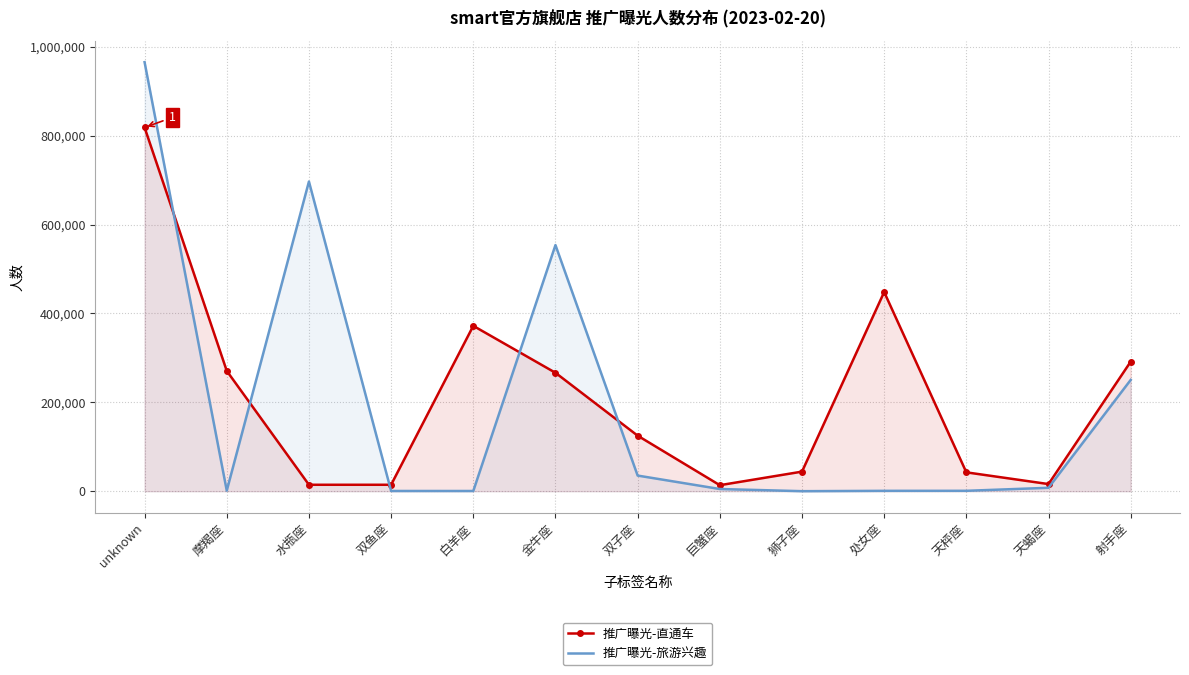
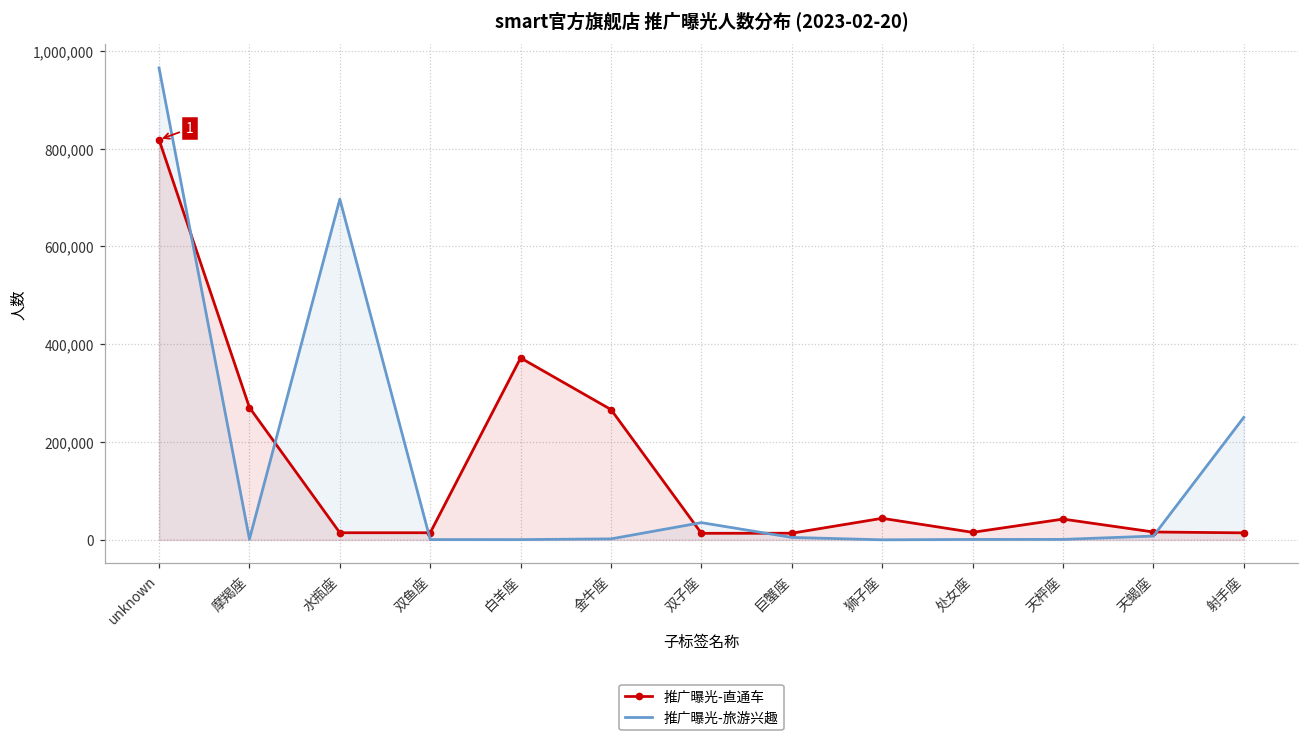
推广曝光-旅游兴趣, 金牛座: 550,000 -> 0
推广曝光-直通车, 双子座: 120,000 -> 10,000
推广曝光-直通车, 处女座: 450,000 -> 20,000
推广曝光-直通车, 射手座: 290,000 -> 10,000
